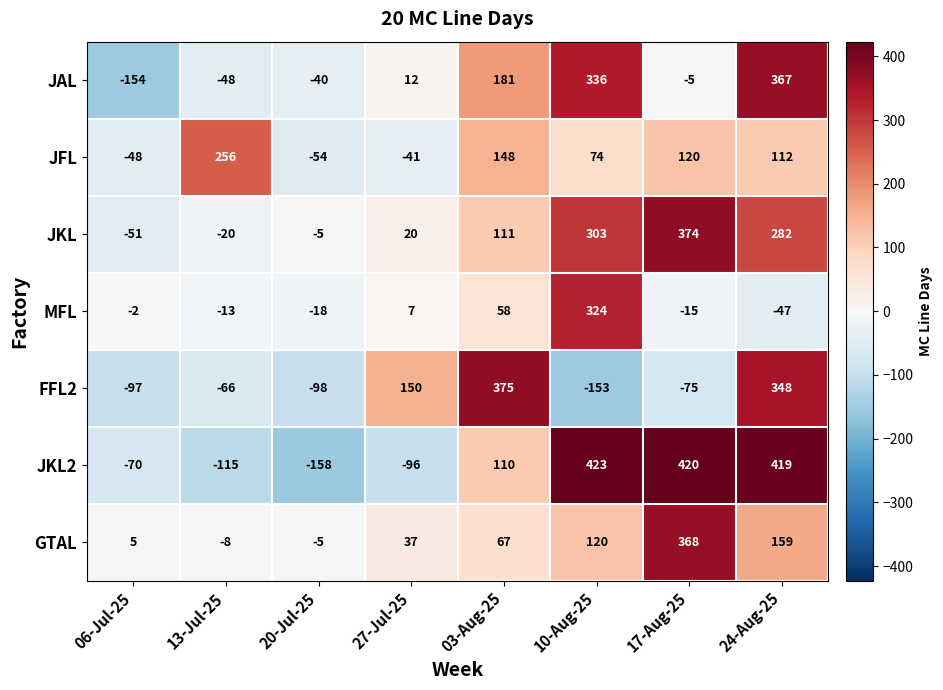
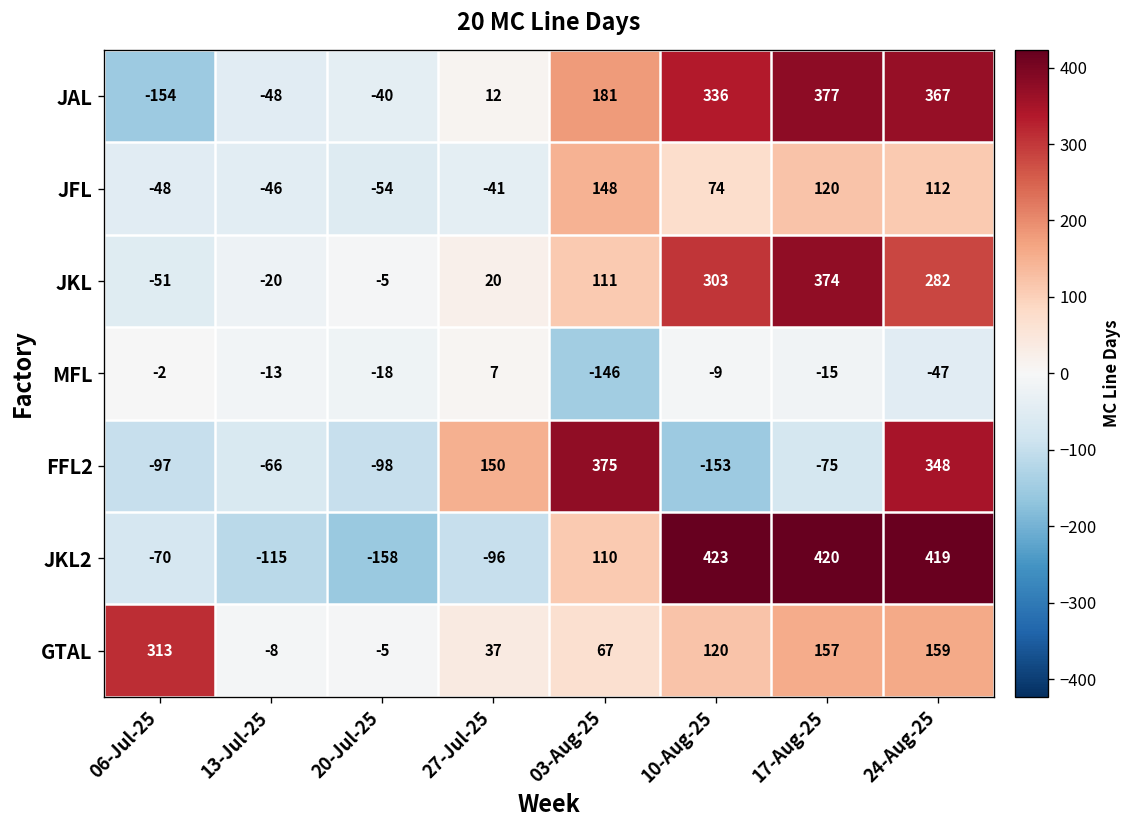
JAL, 17-Aug-25: -5 -> 377
JFL, 13-Jul-25: 256 -> -46
MFL, 03-Aug-25: 58 -> -146
MFL, 10-Aug-25: 324 -> -9
GTAL, 06-Jul-25: 5 -> 313
GTAL, 17-Aug-25: 368 -> 157
